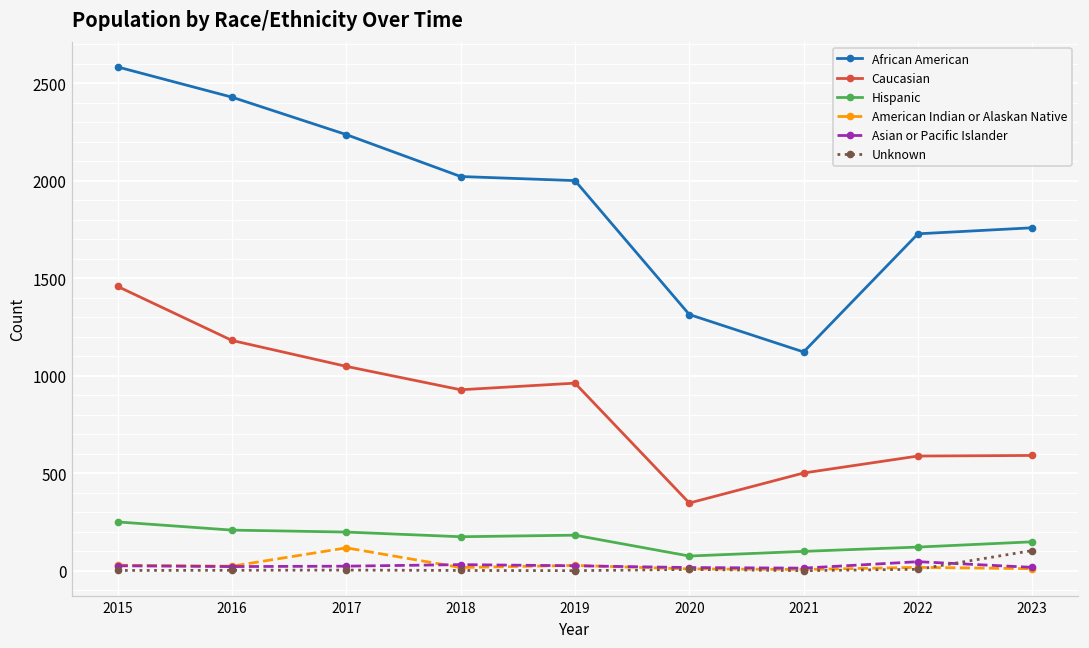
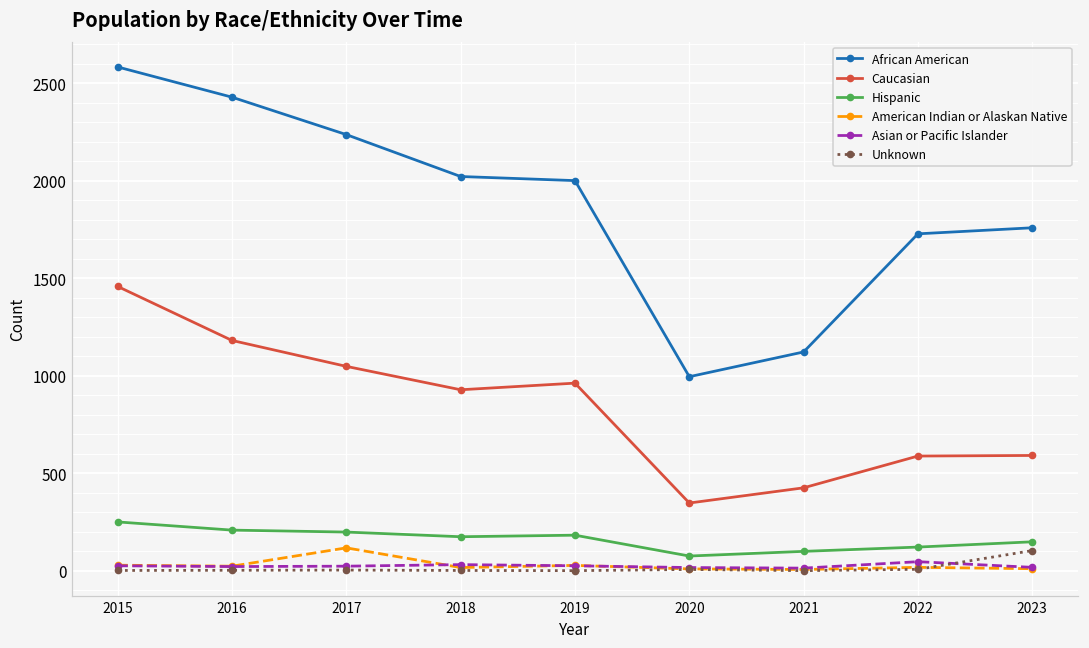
African American, 2020: 1310 -> 1000
Caucasian, 2021: 500 -> 430
